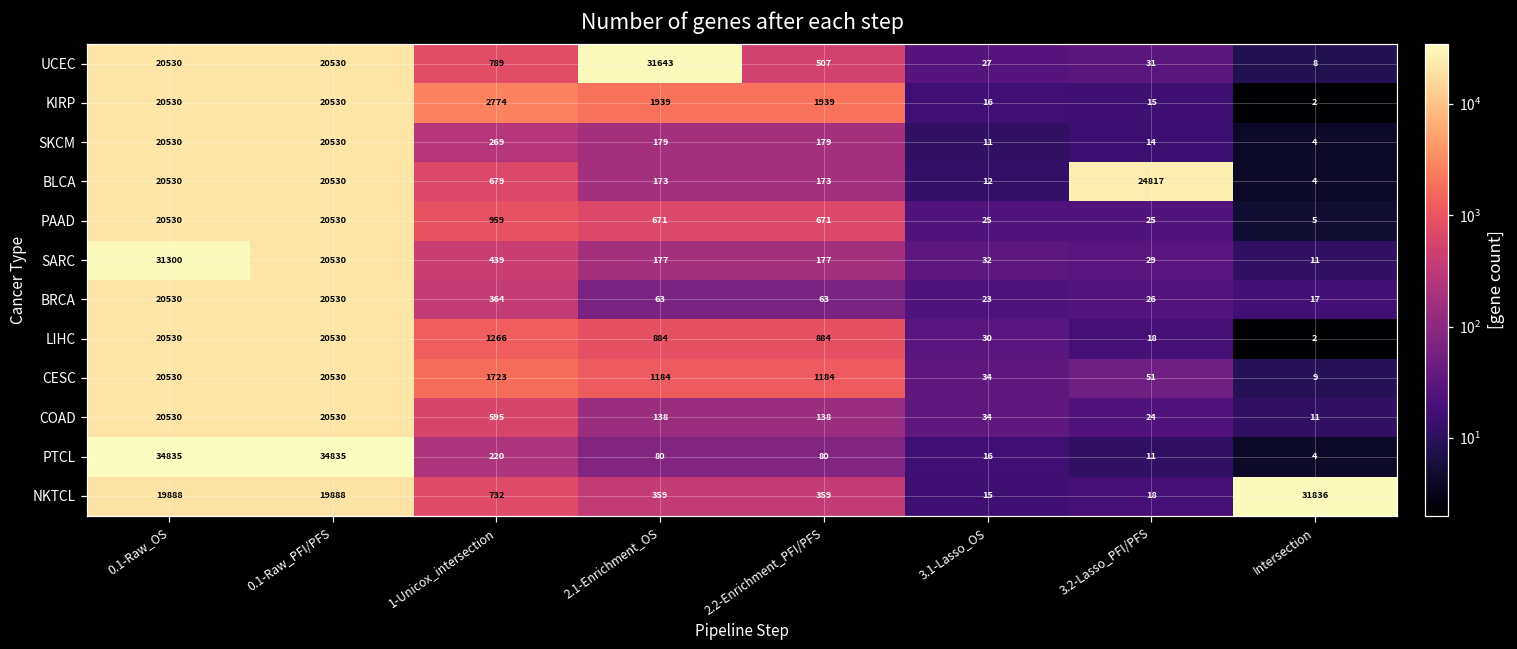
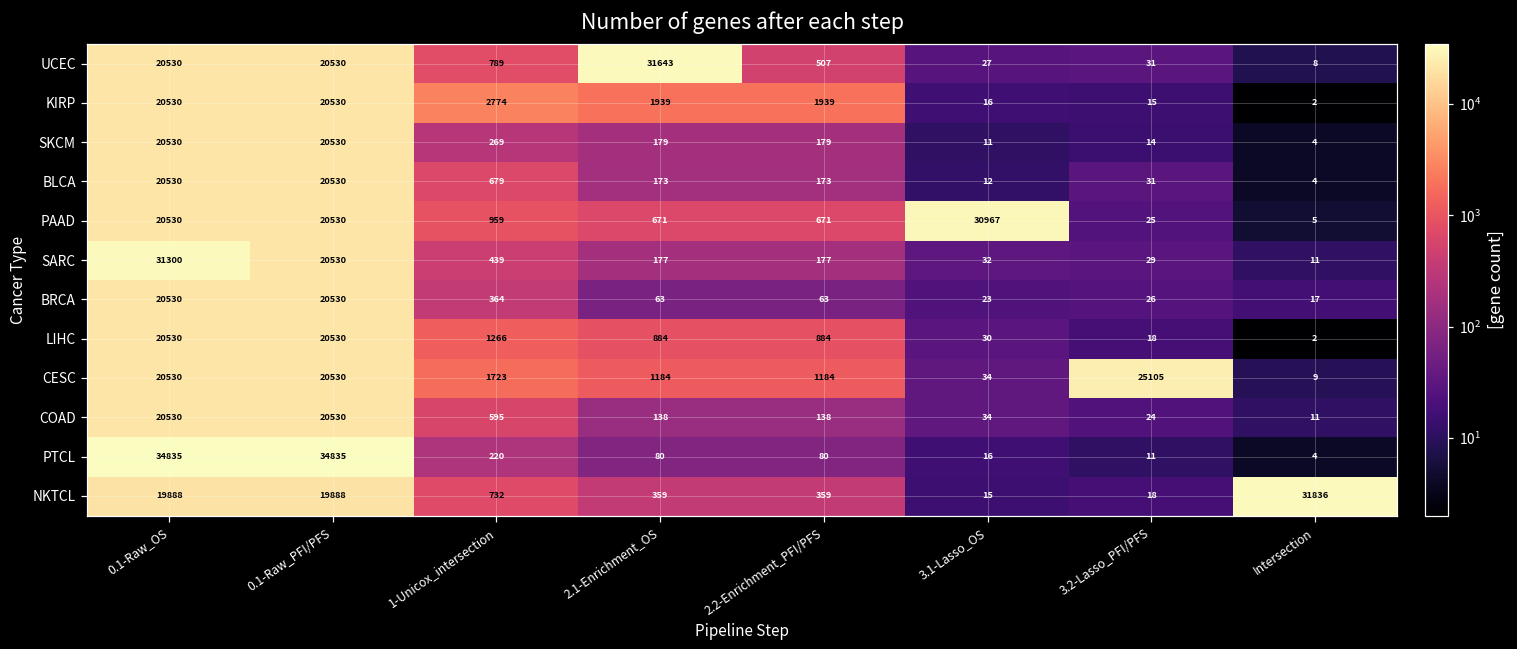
BLCA, 3.2-Lasso_PFI/PFS: 24817 -> 31
PAAD, 3.1-Lasso_OS: 25 -> 30967
CESC, 3.2-Lasso_PFI/PFS: 51 -> 25105
